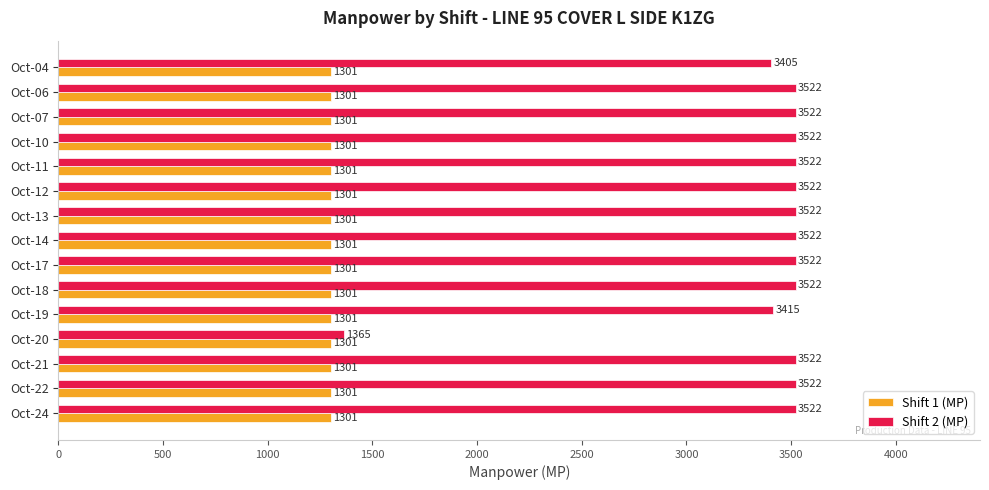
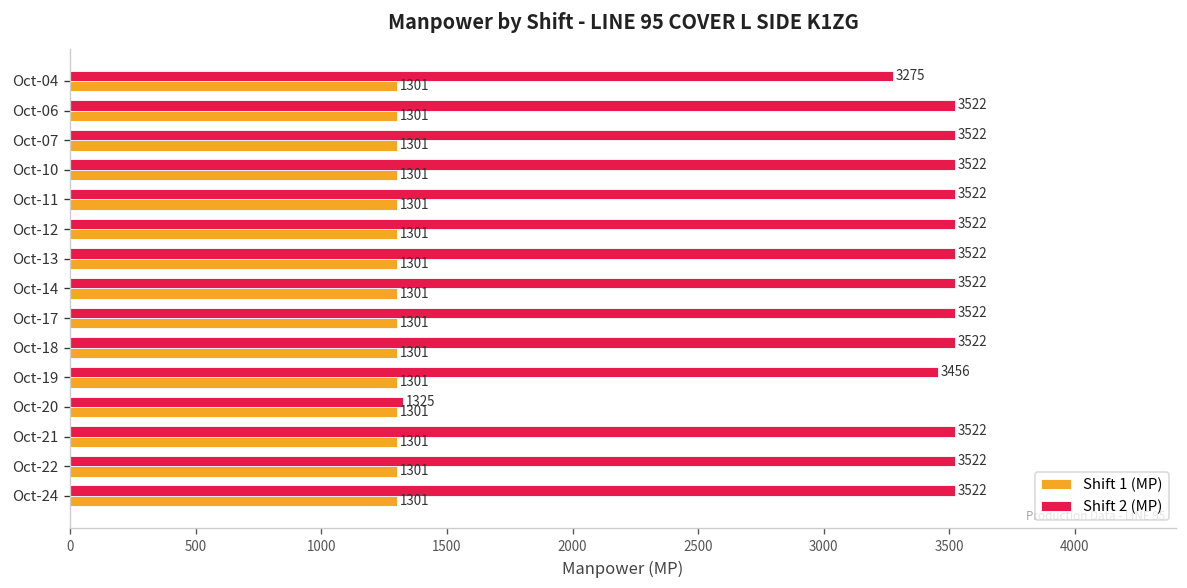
Shift 2 (MP), Oct-04: 3405 -> 3275
Shift 2 (MP), Oct-19: 3415 -> 3456
Shift 2 (MP), Oct-20: 1365 -> 1325
